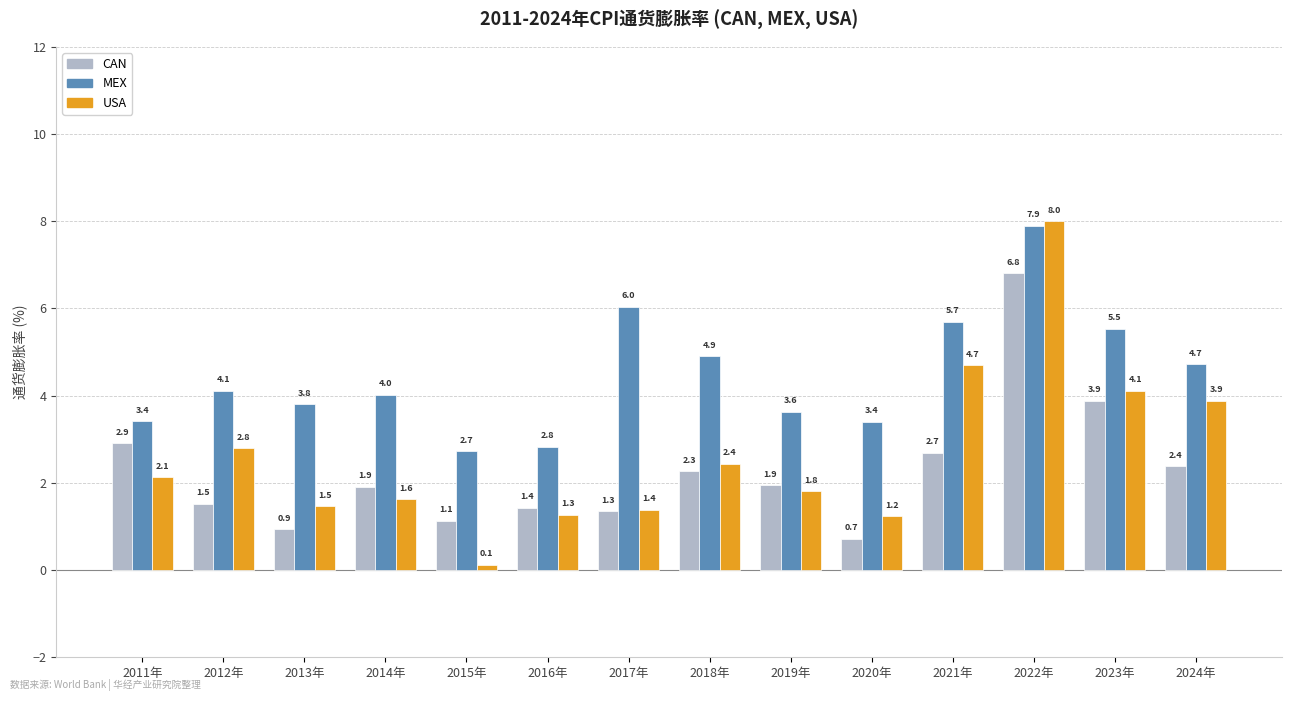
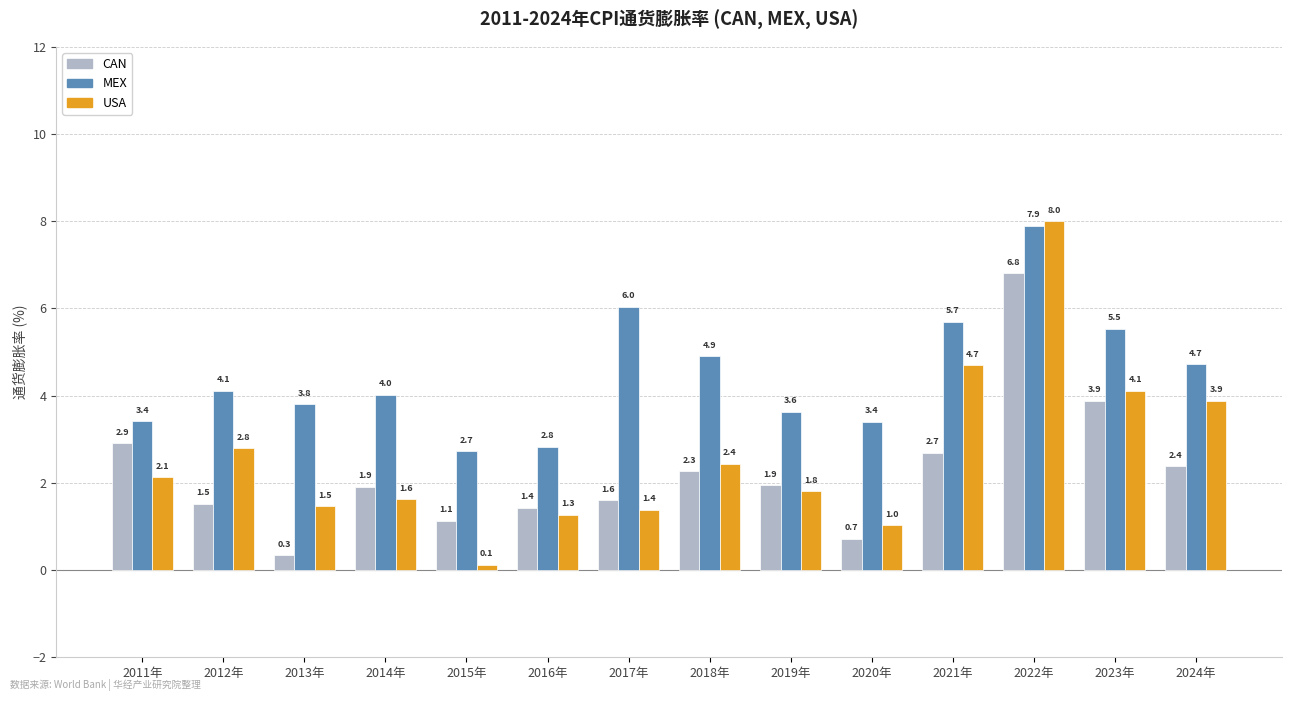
CAN, 2013年: 0.9 -> 0.3
CAN, 2017年: 1.3 -> 1.6
USA, 2020年: 1.2 -> 1.0
